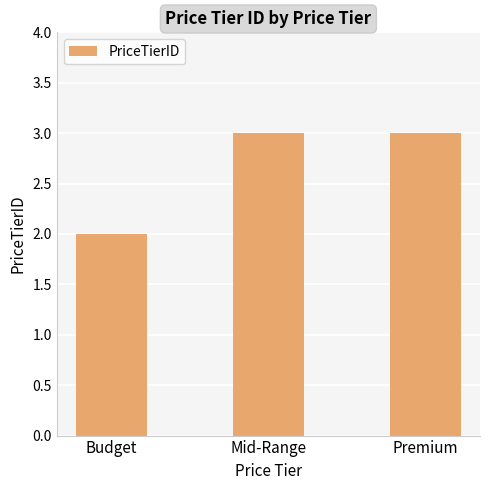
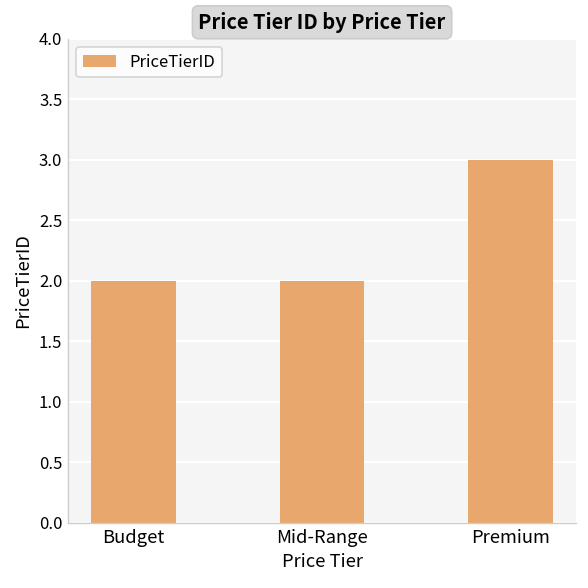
Mid-Range: 3 -> 2
